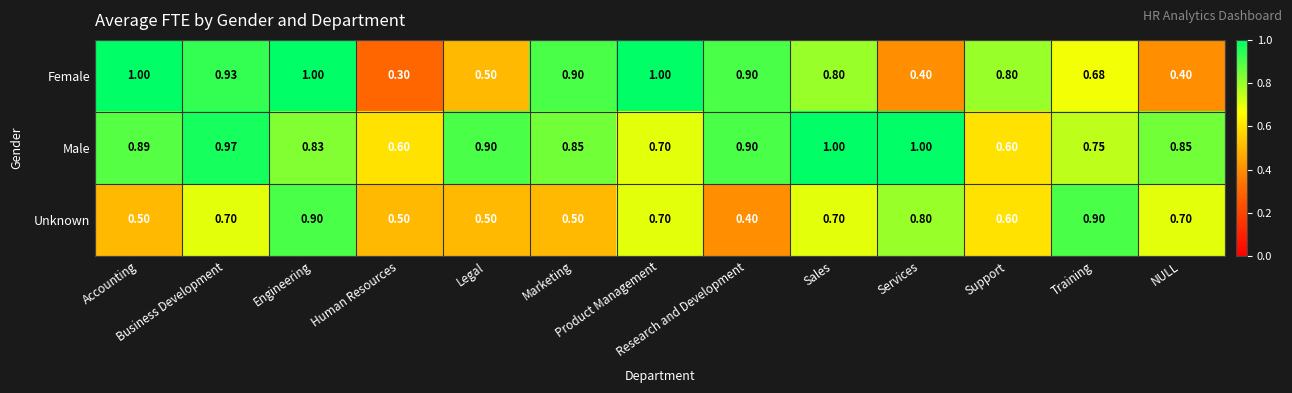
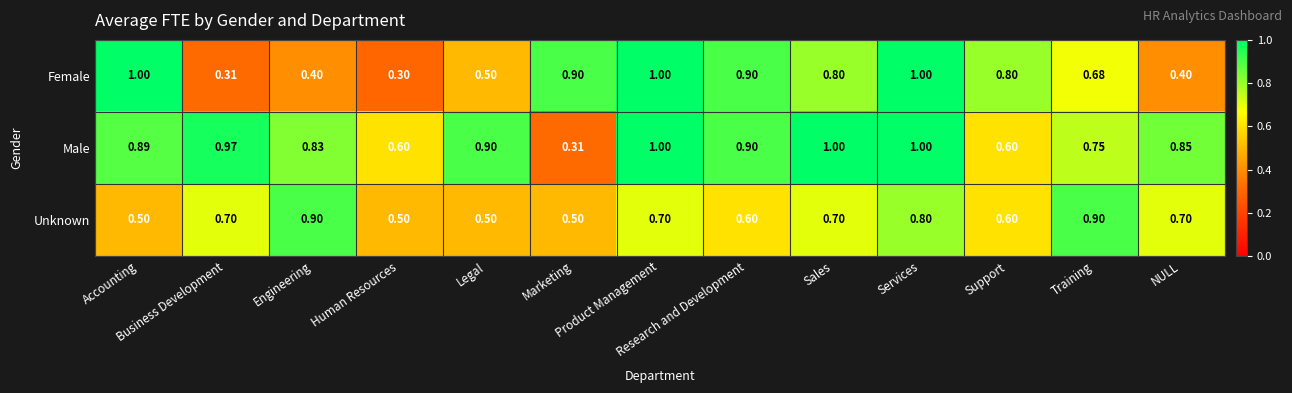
Female, Business Development: 0.93 -> 0.31
Female, Engineering: 1.00 -> 0.40
Female, Services: 0.40 -> 1.00
Male, Marketing: 0.85 -> 0.31
Male, Product Management: 0.70 -> 1.00
Unknown, Research and Development: 0.40 -> 0.60
